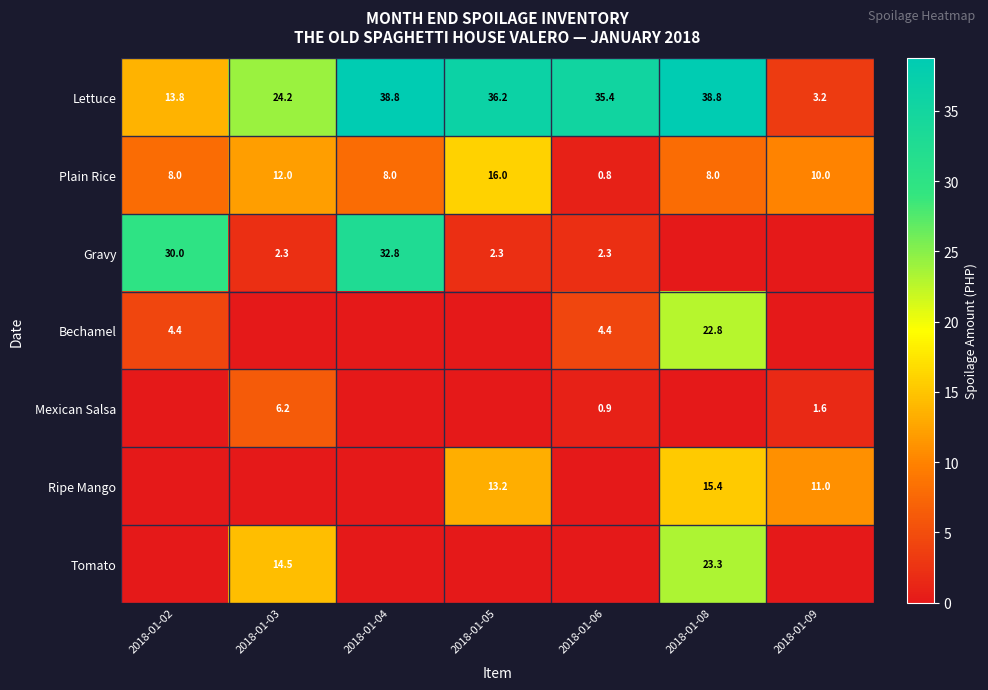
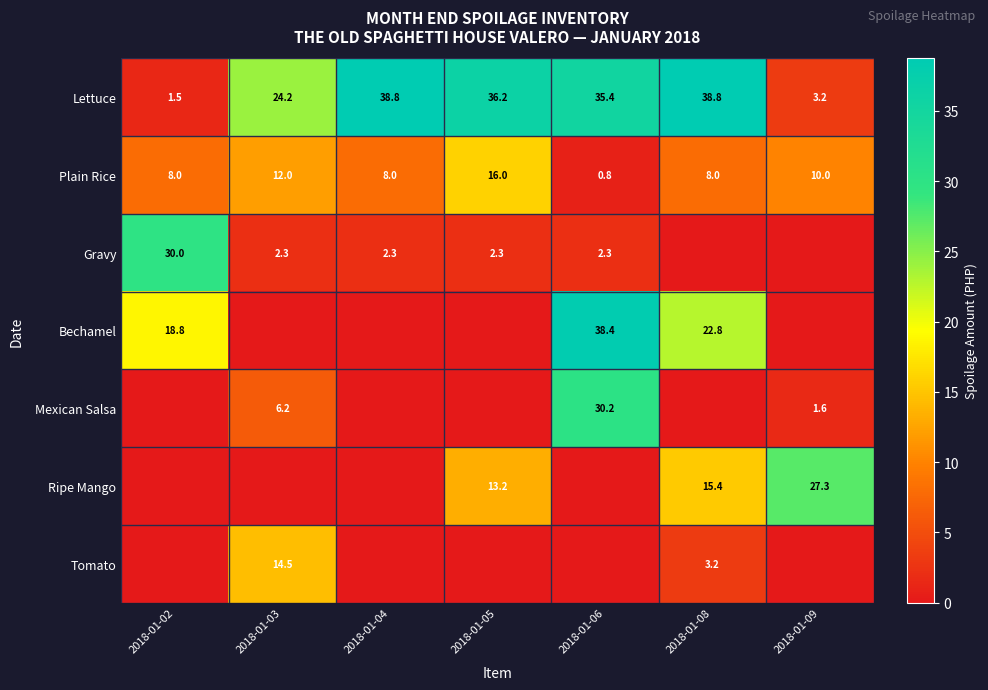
Lettuce, 2018-01-02: 13.8 -> 1.5
Gravy, 2018-01-04: 32.8 -> 2.3
Bechamel, 2018-01-02: 4.4 -> 18.8
Bechamel, 2018-01-06: 4.4 -> 38.4
Mexican Salsa, 2018-01-06: 0.9 -> 30.2
Ripe Mango, 2018-01-09: 11.0 -> 27.3
Tomato, 2018-01-08: 23.3 -> 3.2
